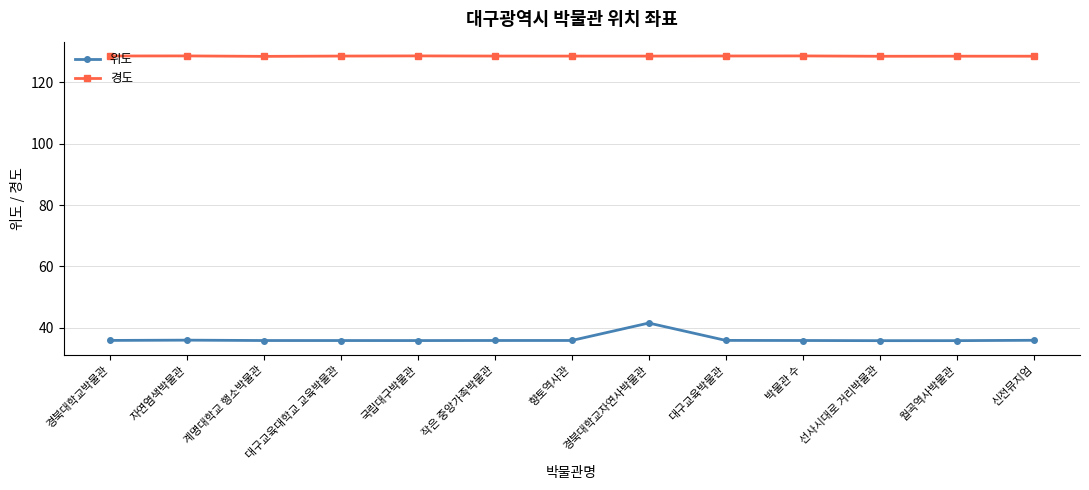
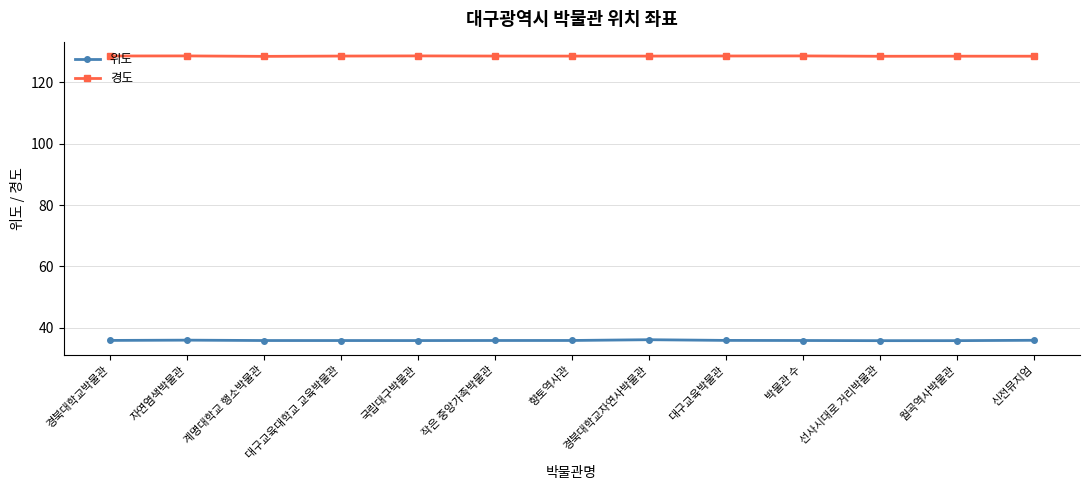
위도, 경북대학교자연사박물관: 42 -> 36
